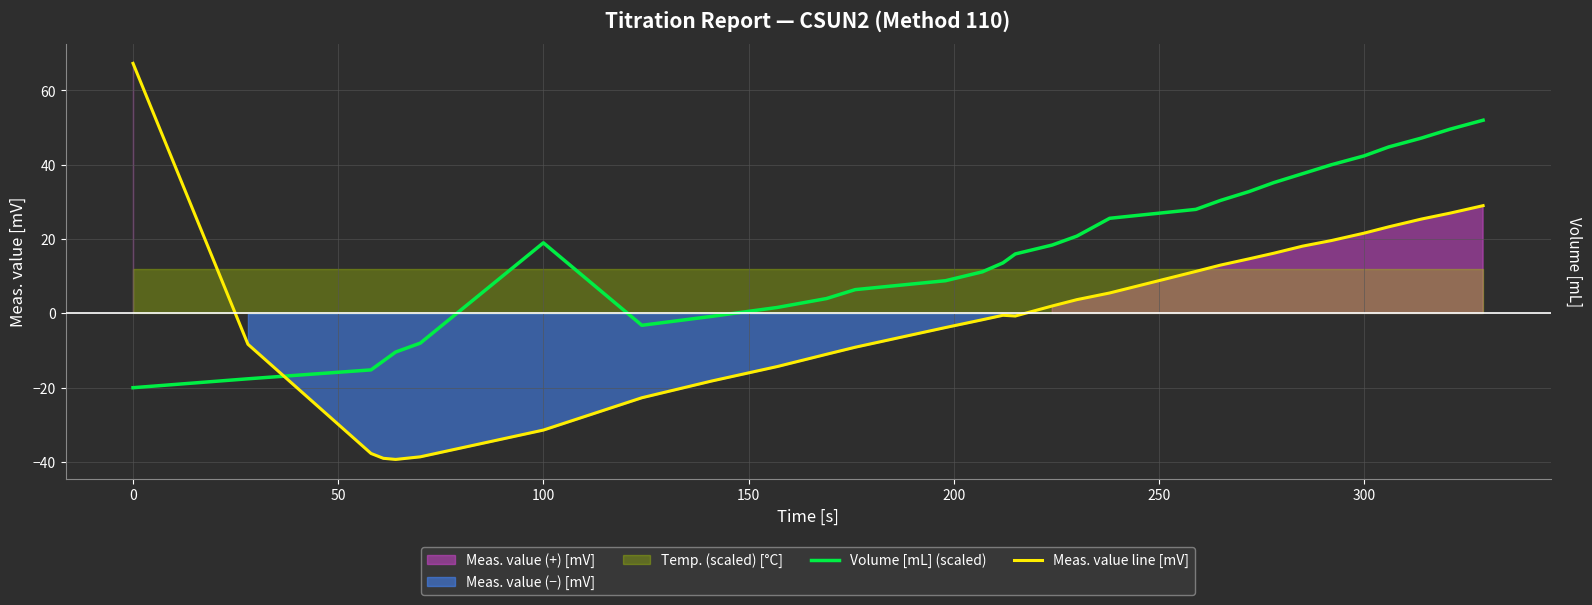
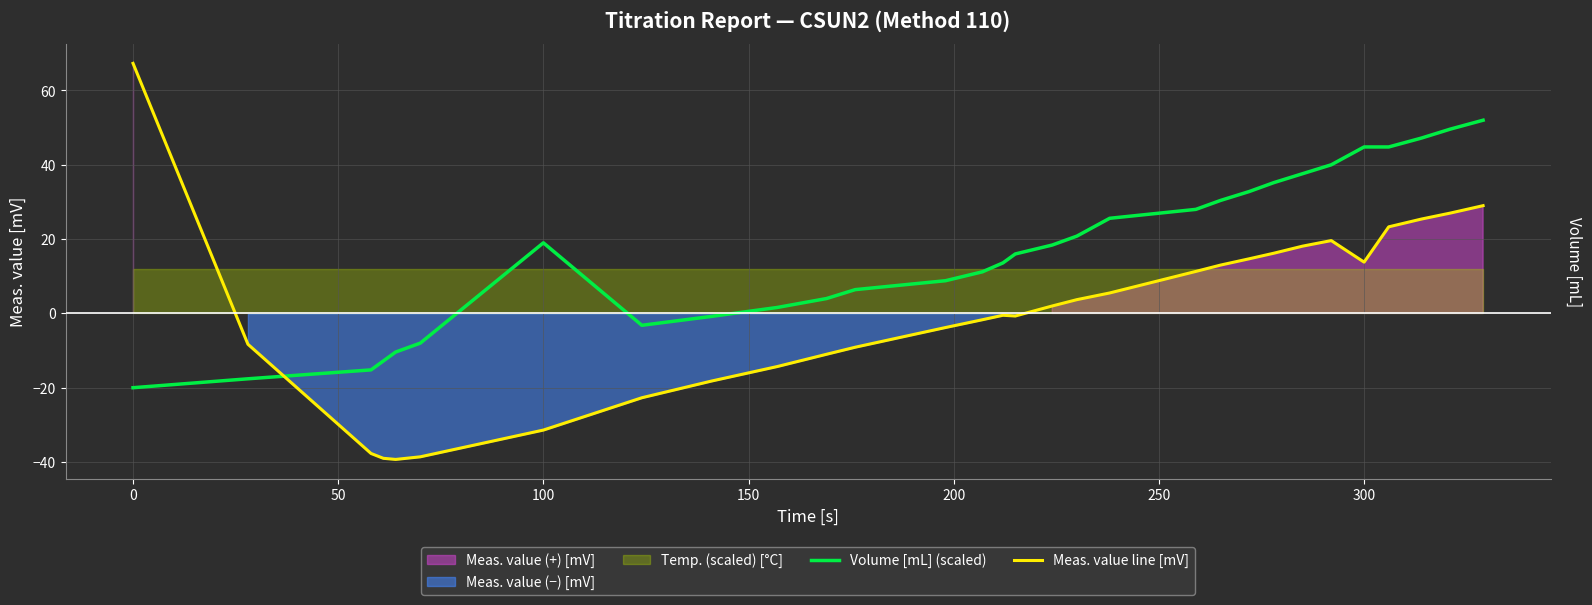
Volume [mL] (scaled), 300: 42 -> 45
Meas. value line [mV], 300: 22 -> 14
